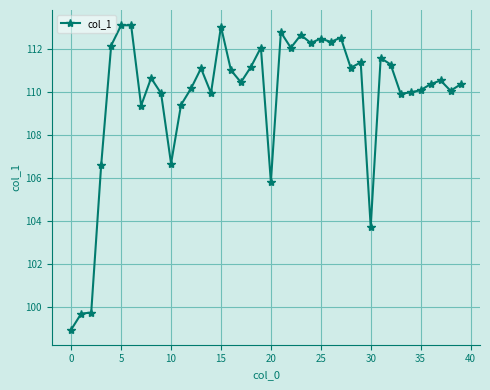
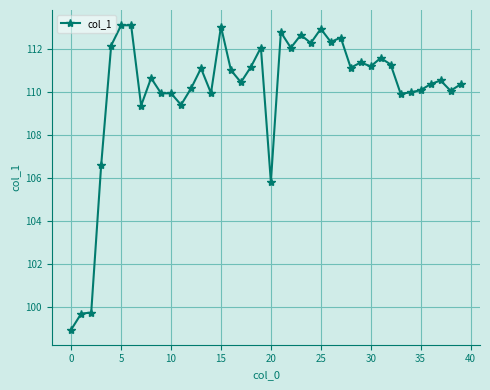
10: 106.7 -> 109.9
25: 112.5 -> 112.9
30: 103.7 -> 111.2
